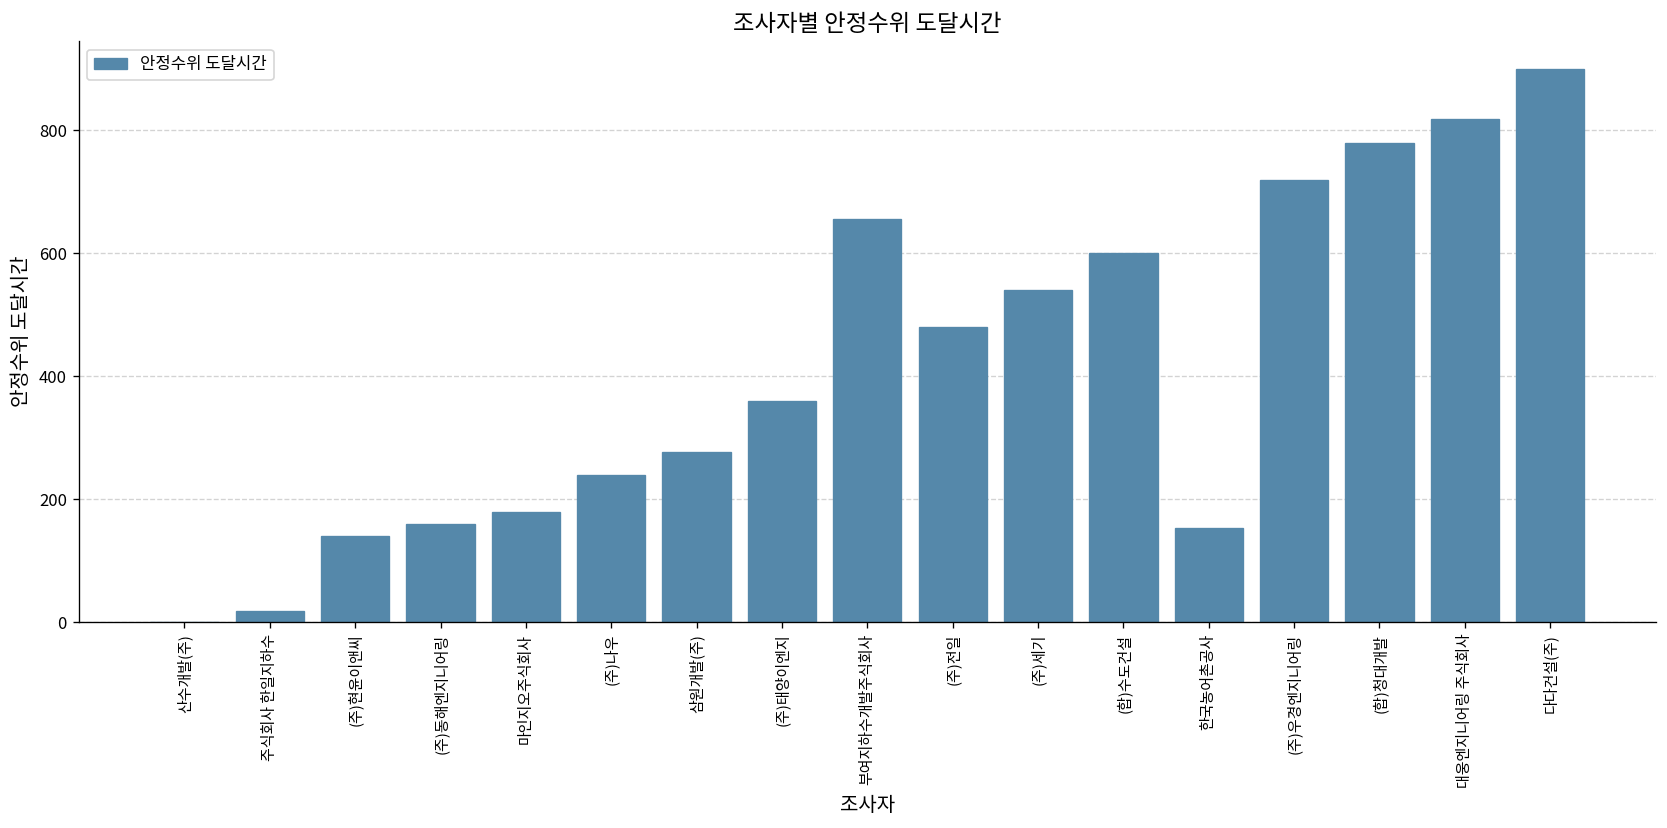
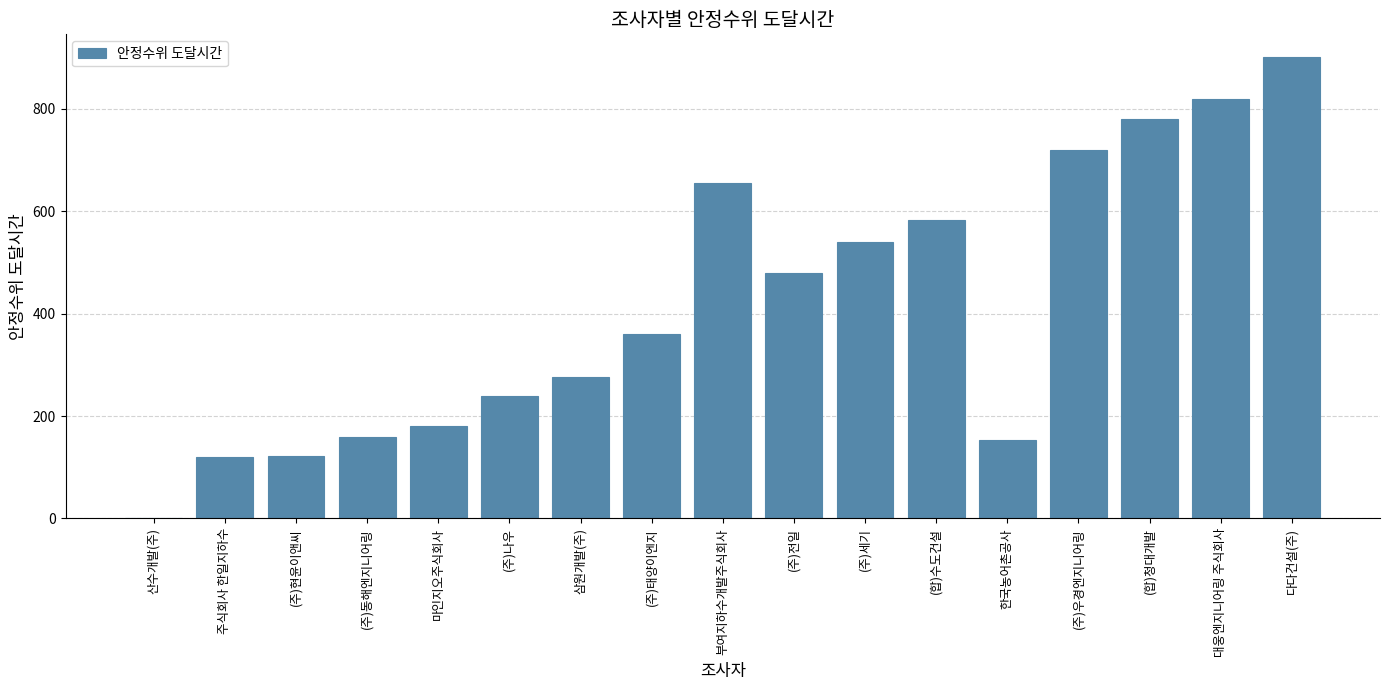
주식회사 한일지하수: 20 -> 120
(주)현윤이앤씨: 140 -> 120
(합)수도건설: 600 -> 580
